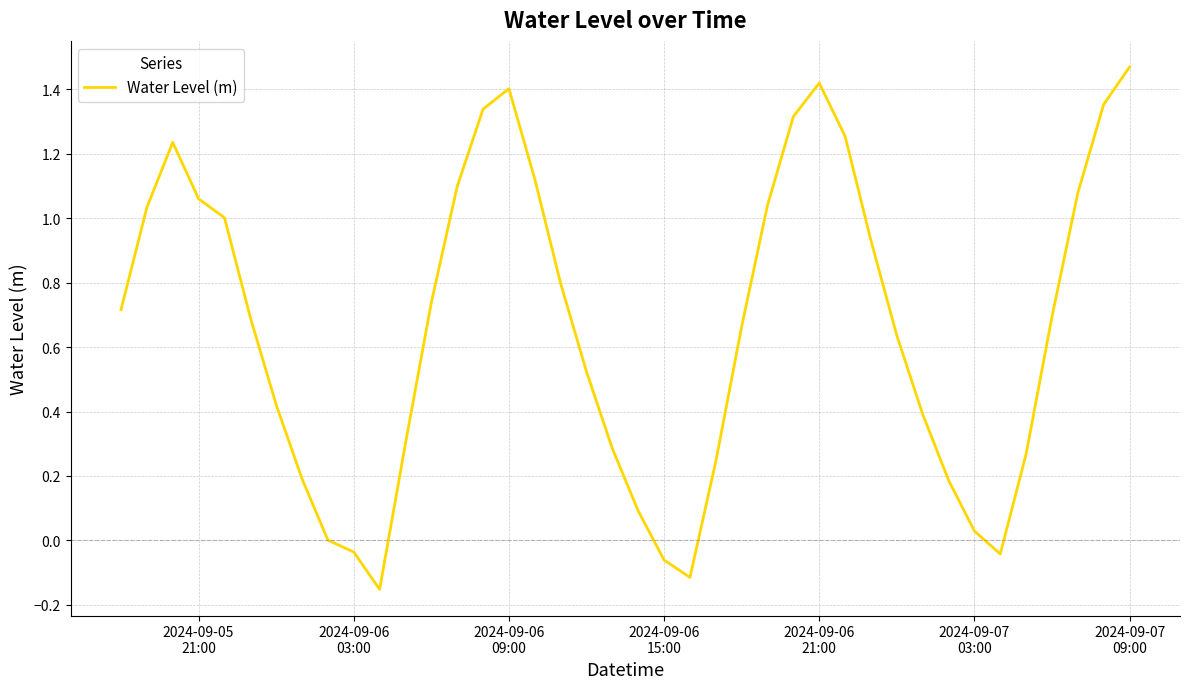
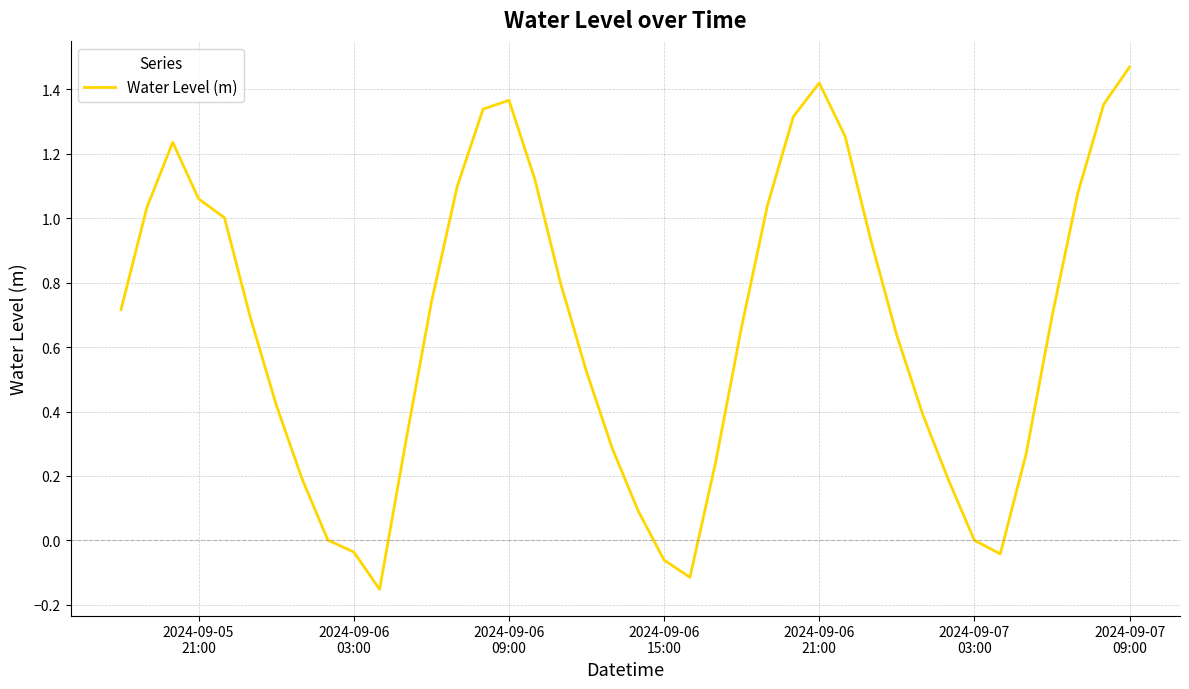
2024-09-06 09:00: 1.40 -> 1.37
2024-09-07 03:00: 0.03 -> 0.00
